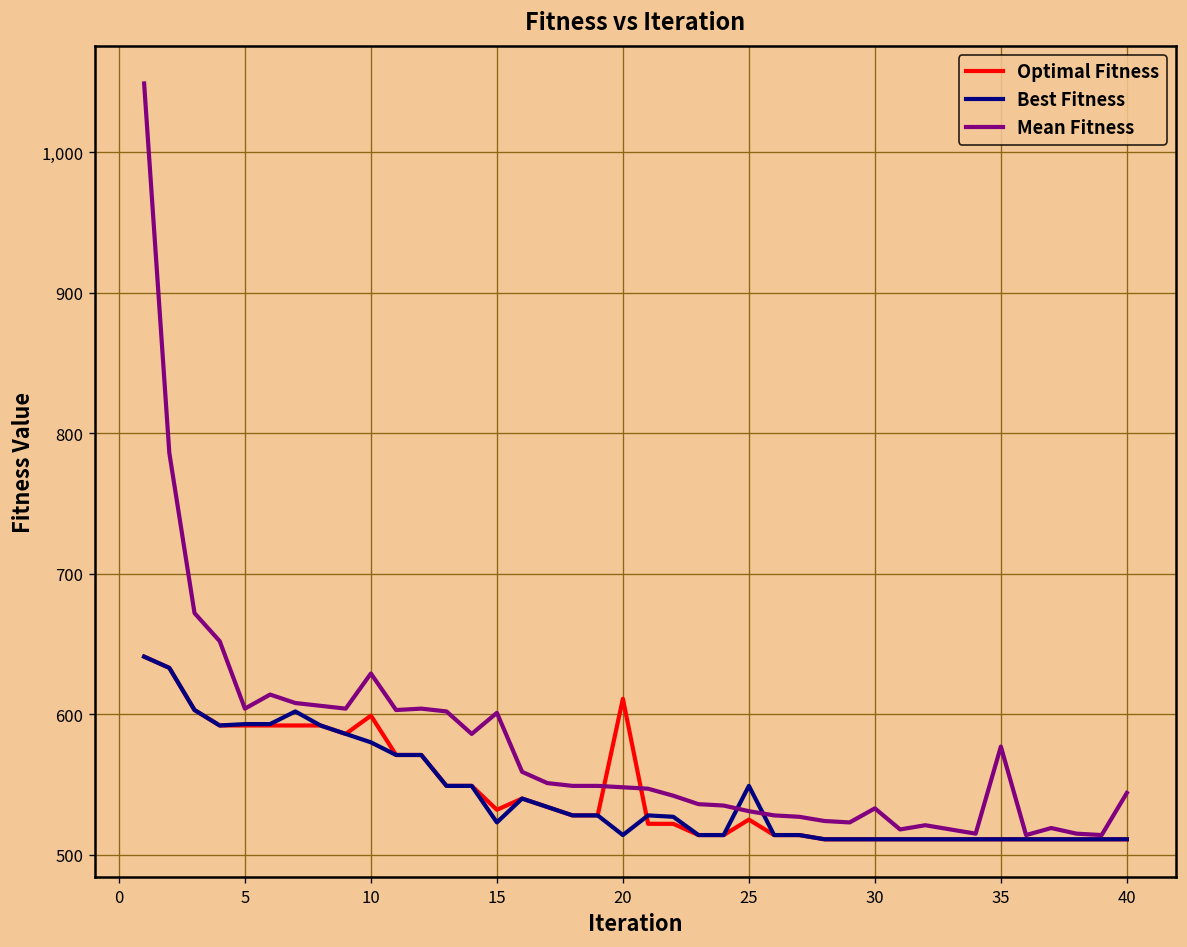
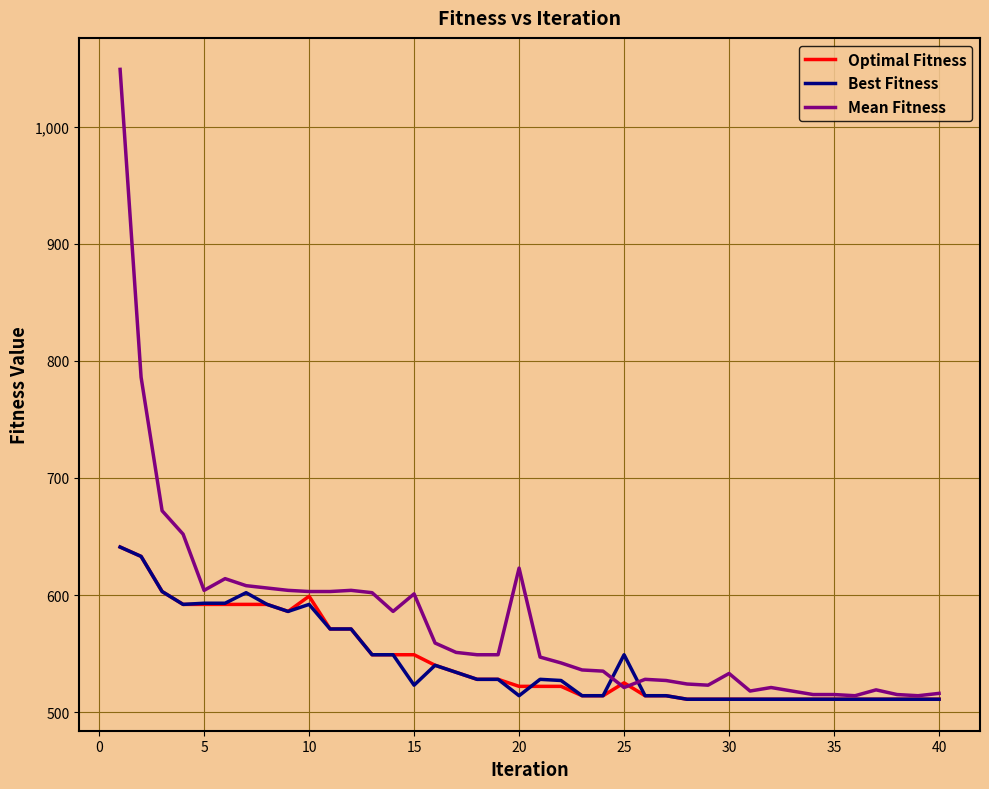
Best Fitness, 10: 580 -> 592
Mean Fitness, 10: 629 -> 603
Optimal Fitness, 15: 532 -> 549
Optimal Fitness, 20: 611 -> 522
Mean Fitness, 20: 548 -> 623
Mean Fitness, 25: 531 -> 521
Mean Fitness, 35: 577 -> 515
Mean Fitness, 40: 544 -> 516
